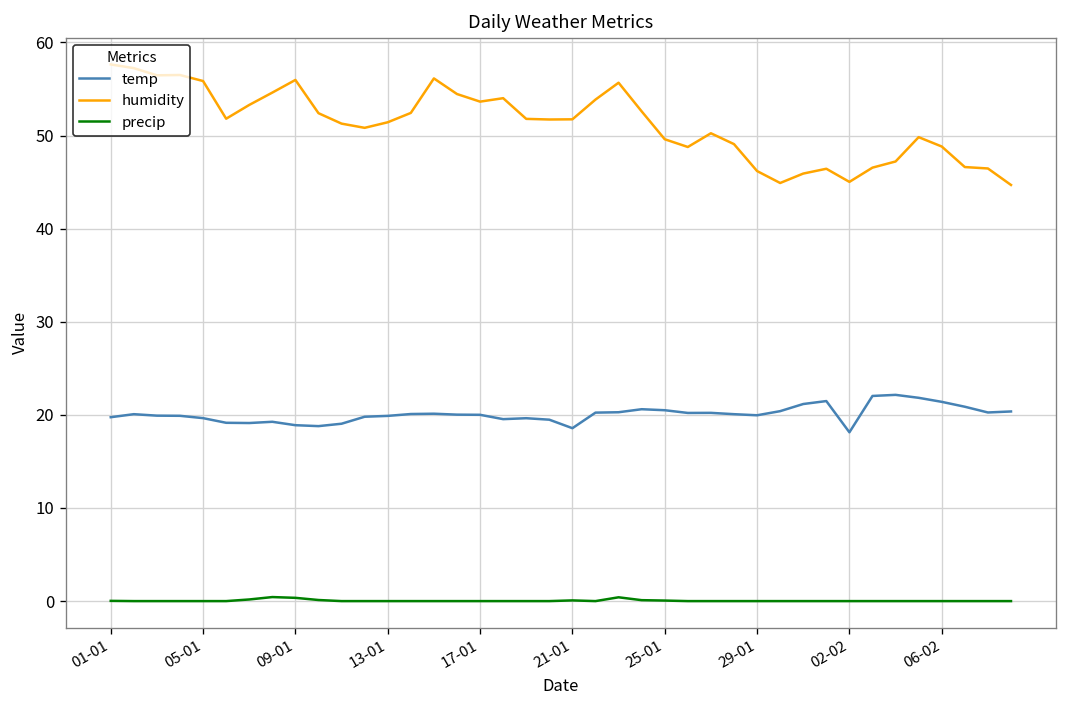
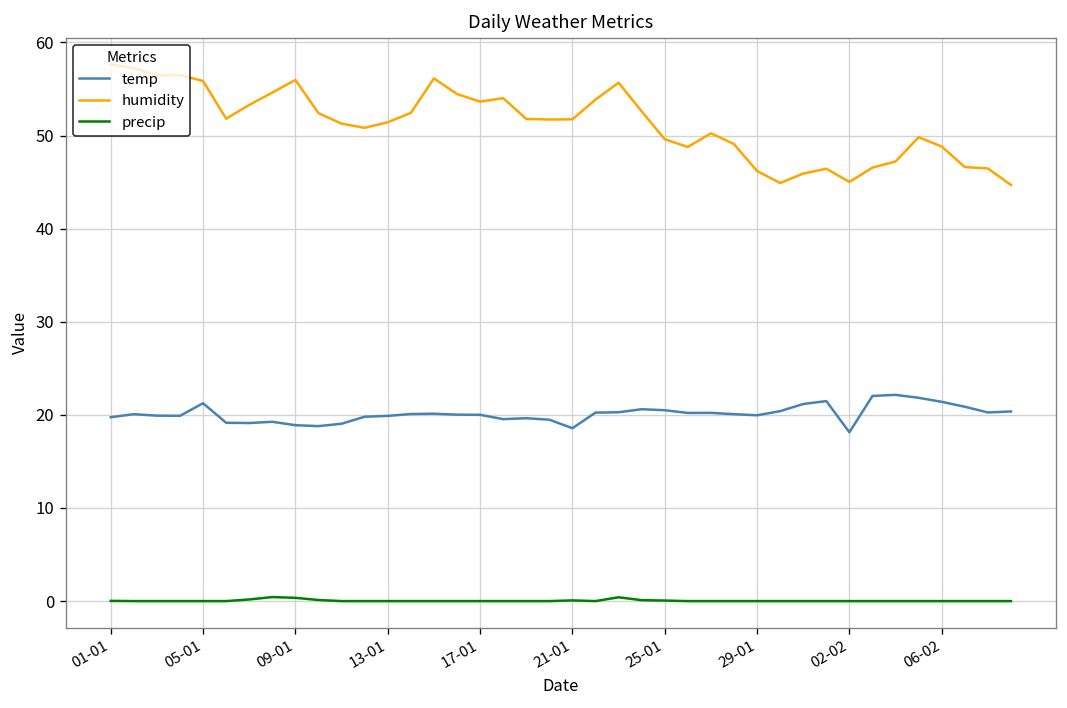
temp, 05-01: 20 -> 21
